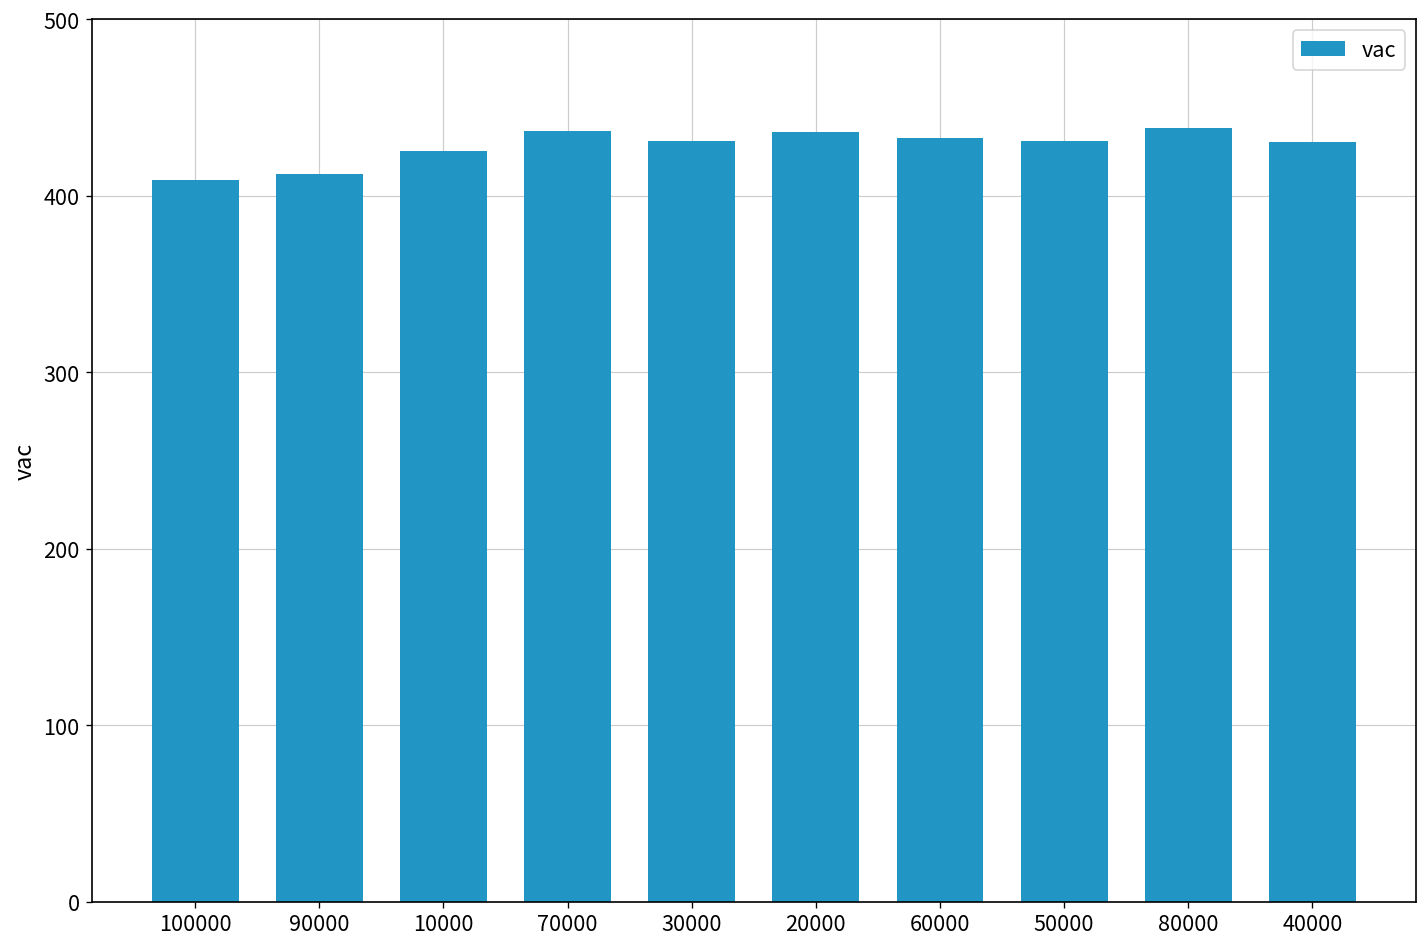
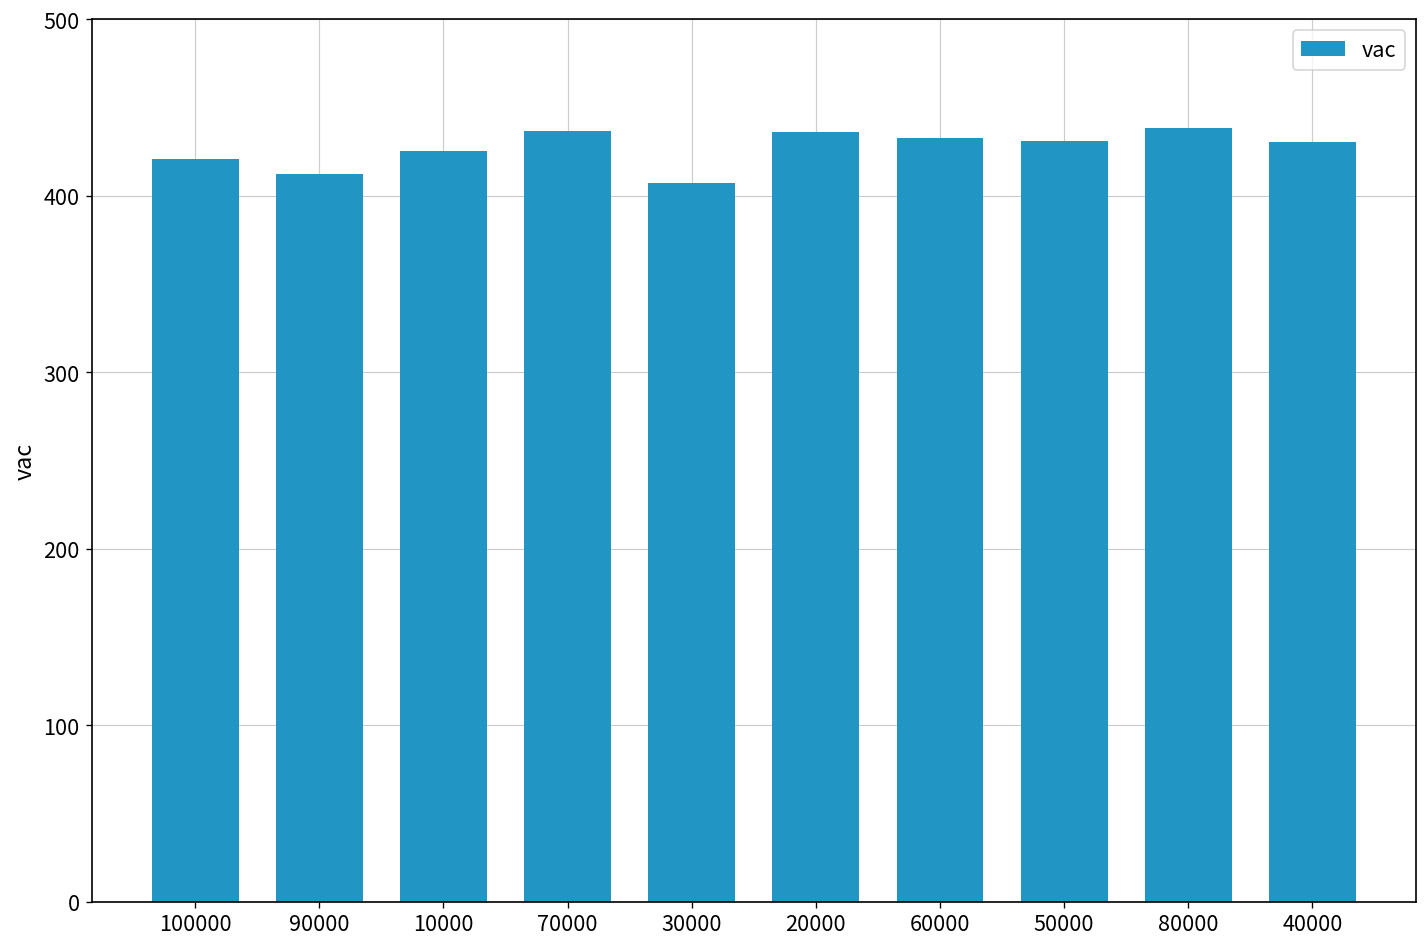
100000: 409 -> 421
30000: 431 -> 407
